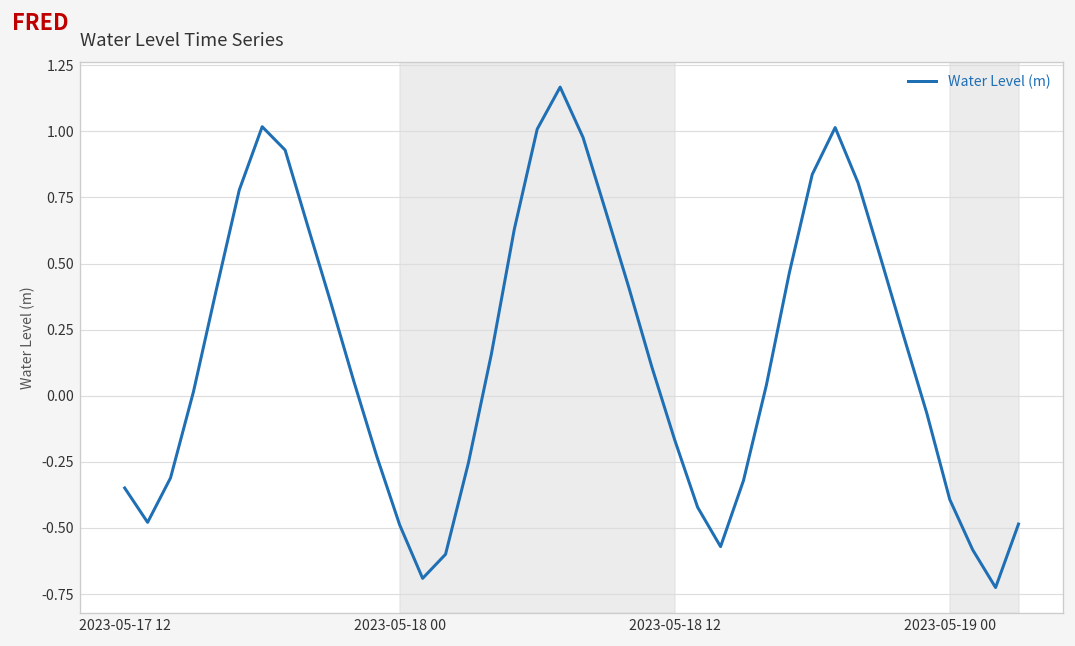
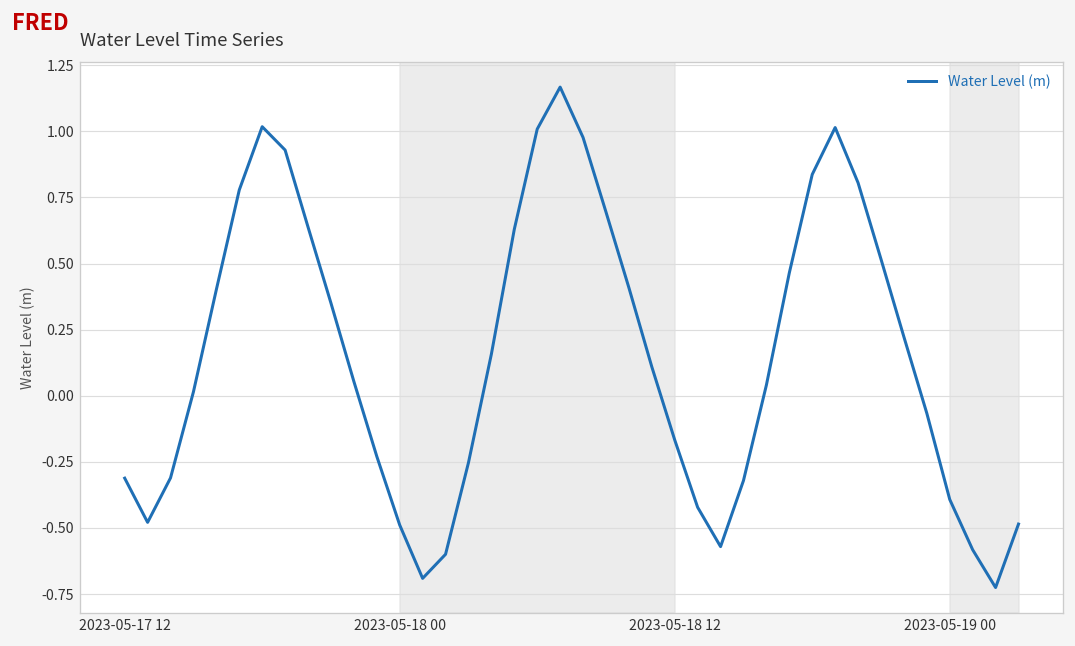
2023-05-17 12: -0.35 -> -0.31
